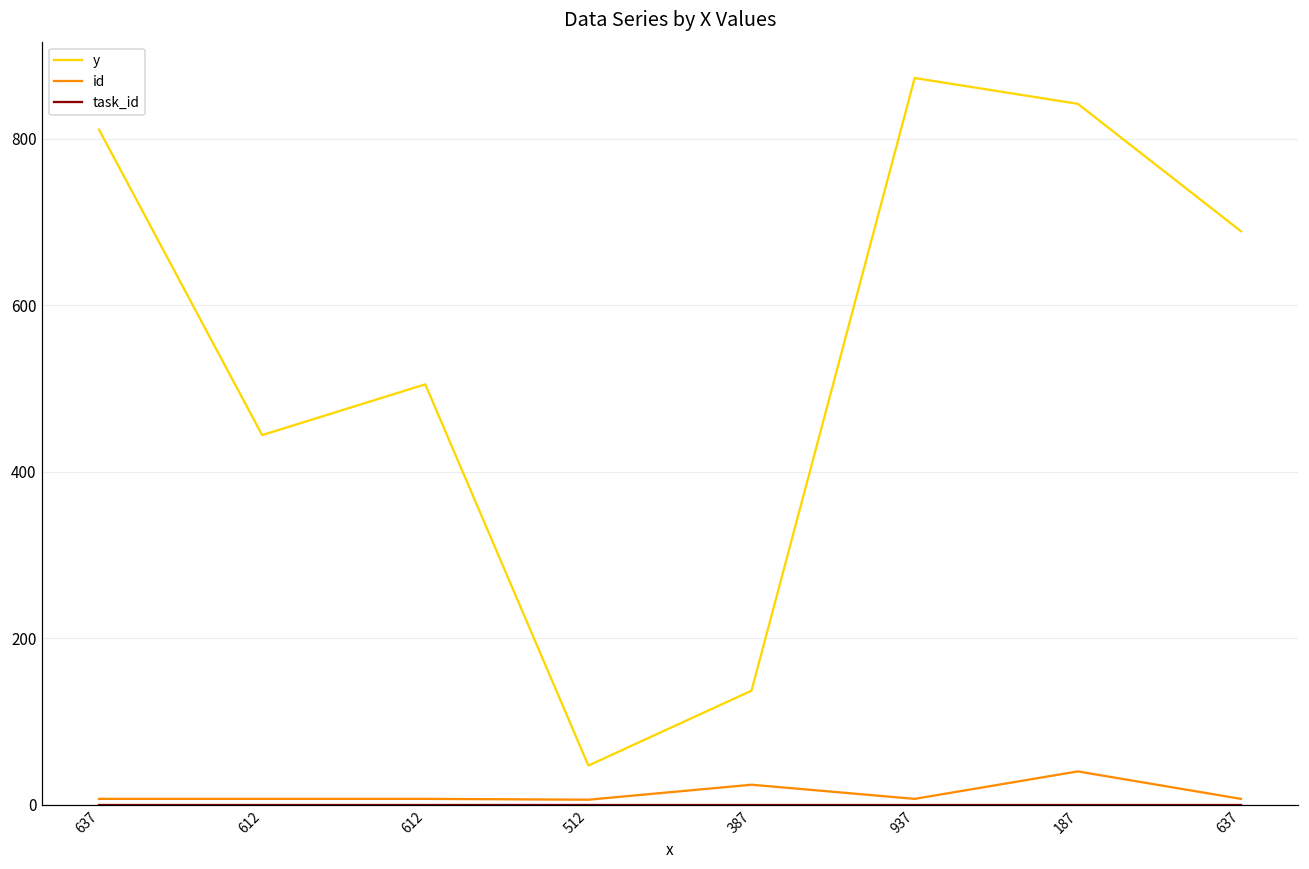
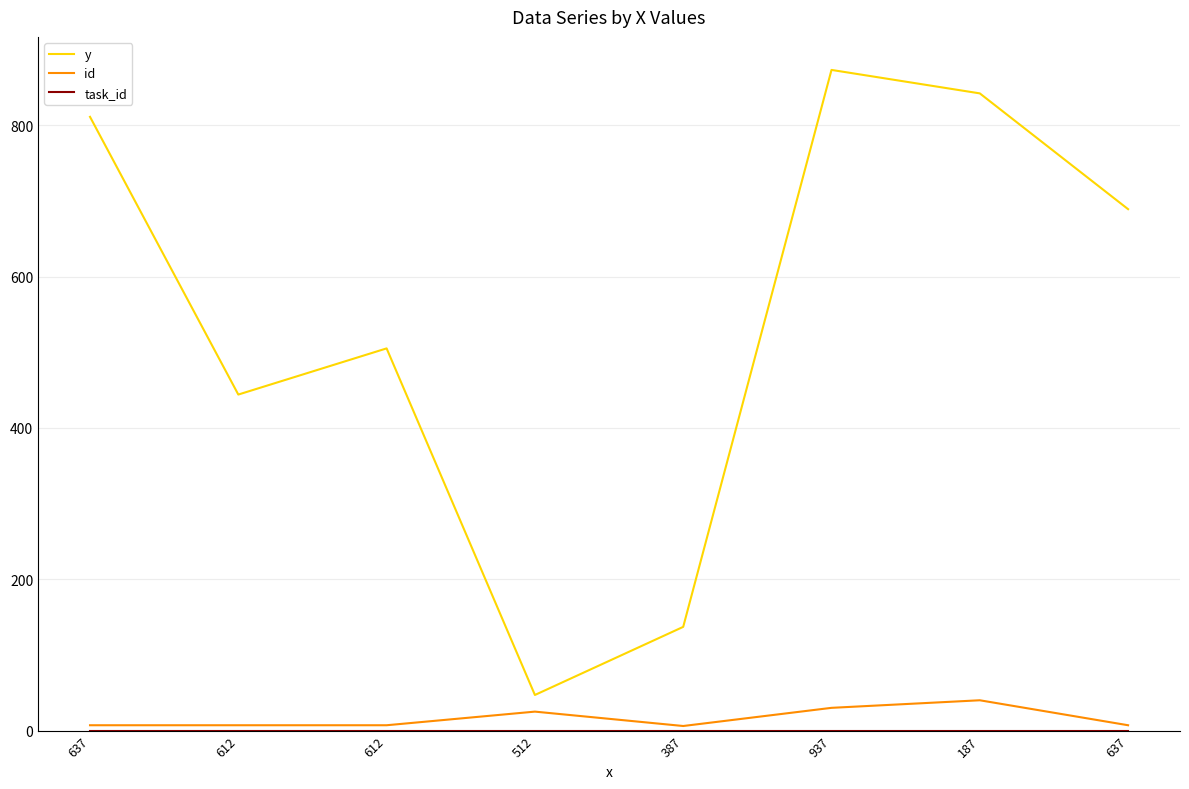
id, 512: 10 -> 30
id, 387: 20 -> 10
id, 937: 10 -> 30
